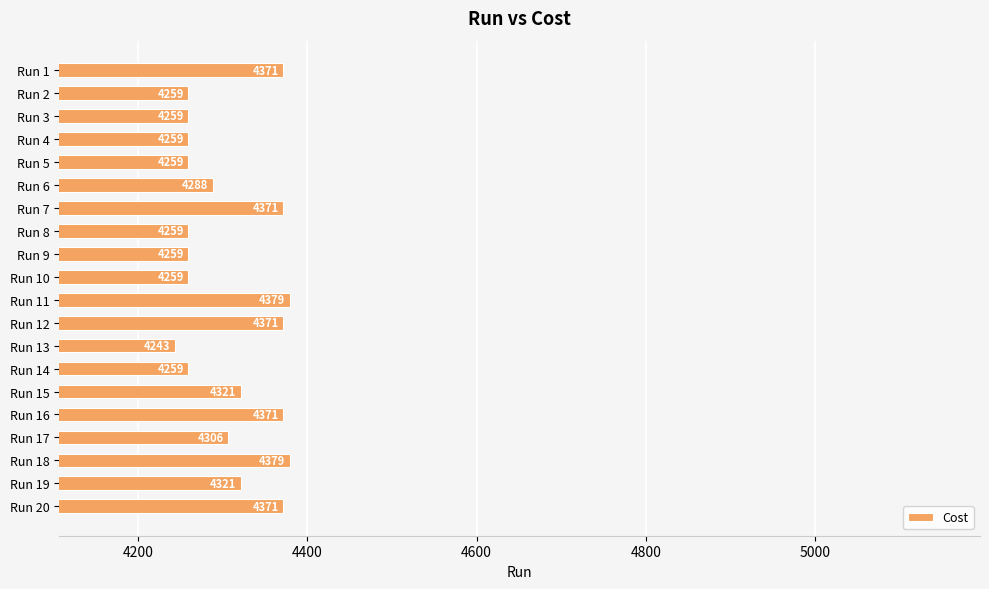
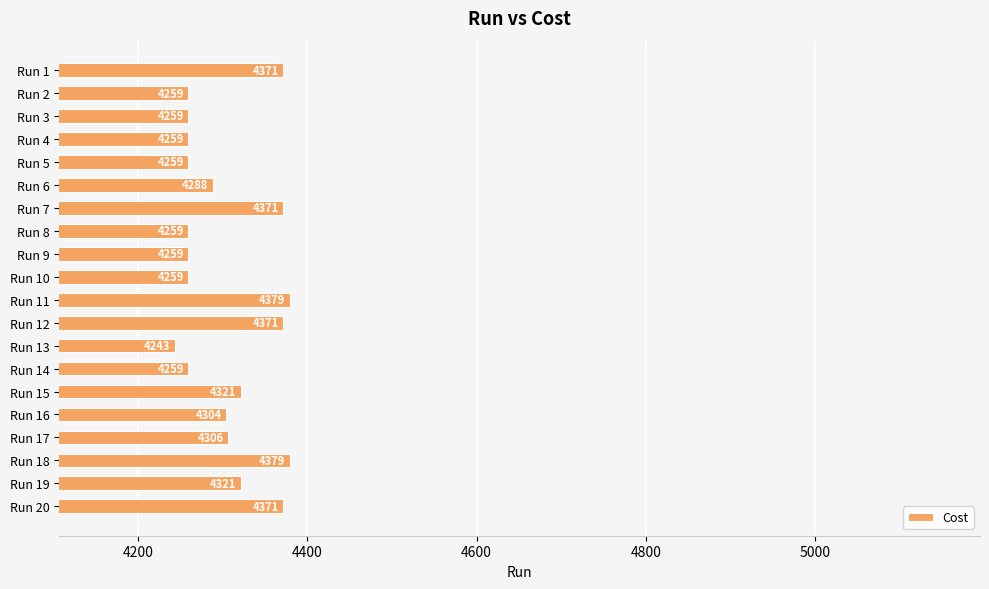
Run 16: 4371 -> 4304
